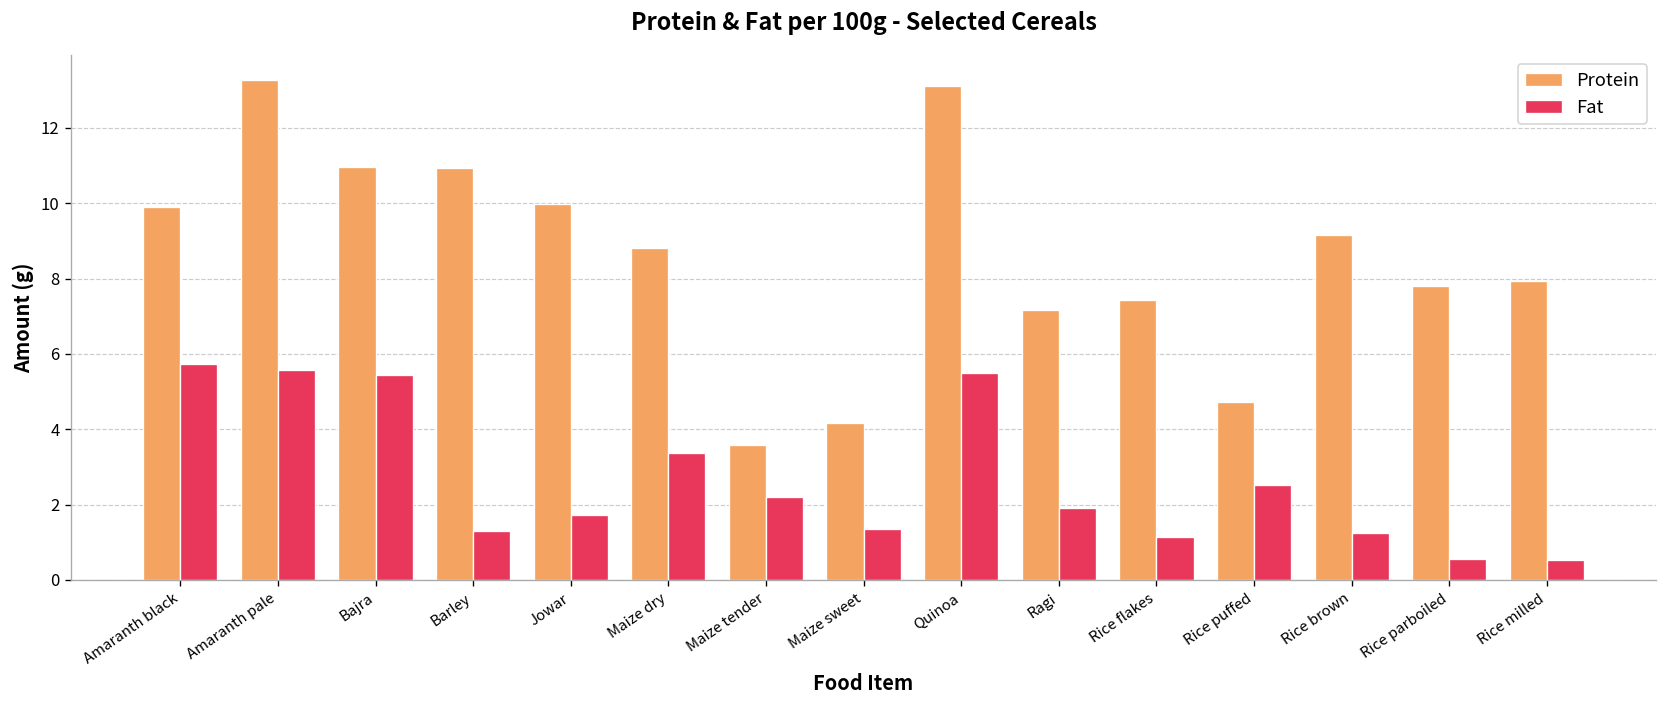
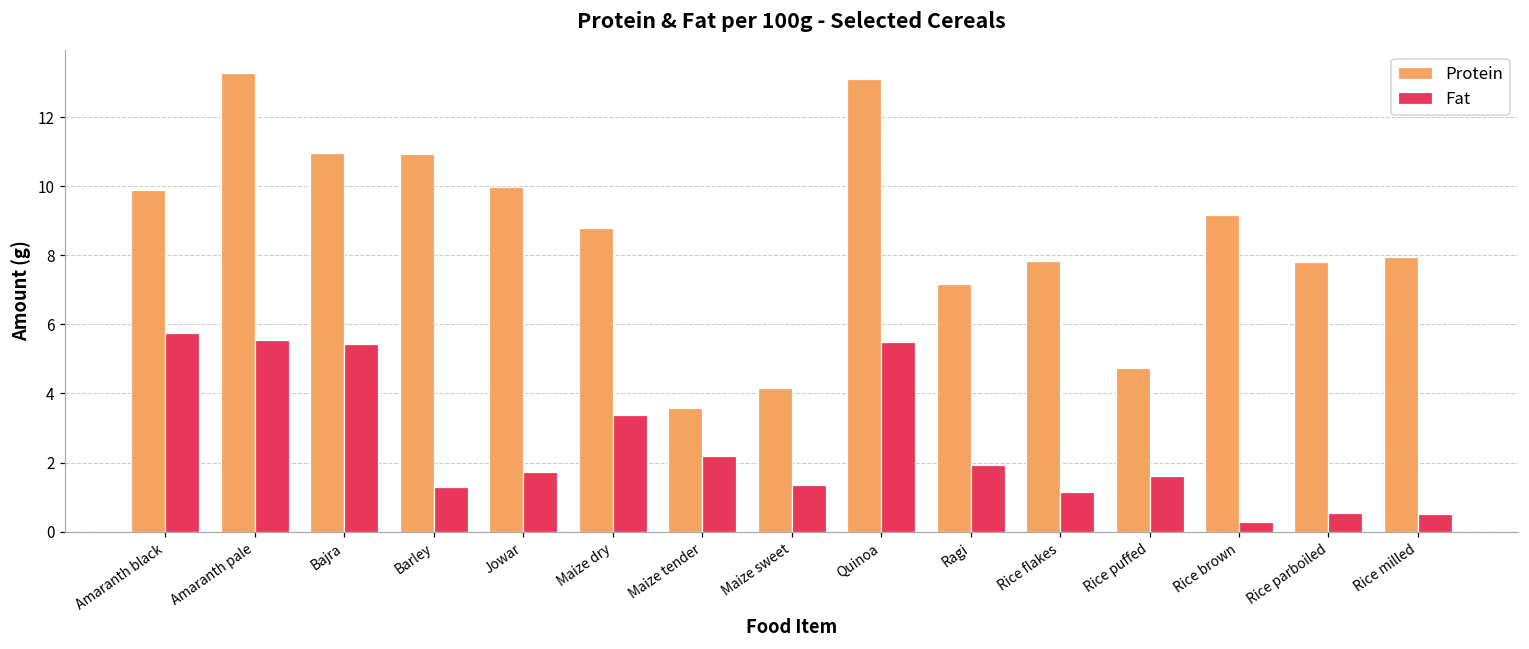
Protein, Rice flakes: 7.4 -> 7.8
Fat, Rice puffed: 2.5 -> 1.6
Fat, Rice brown: 1.2 -> 0.3
